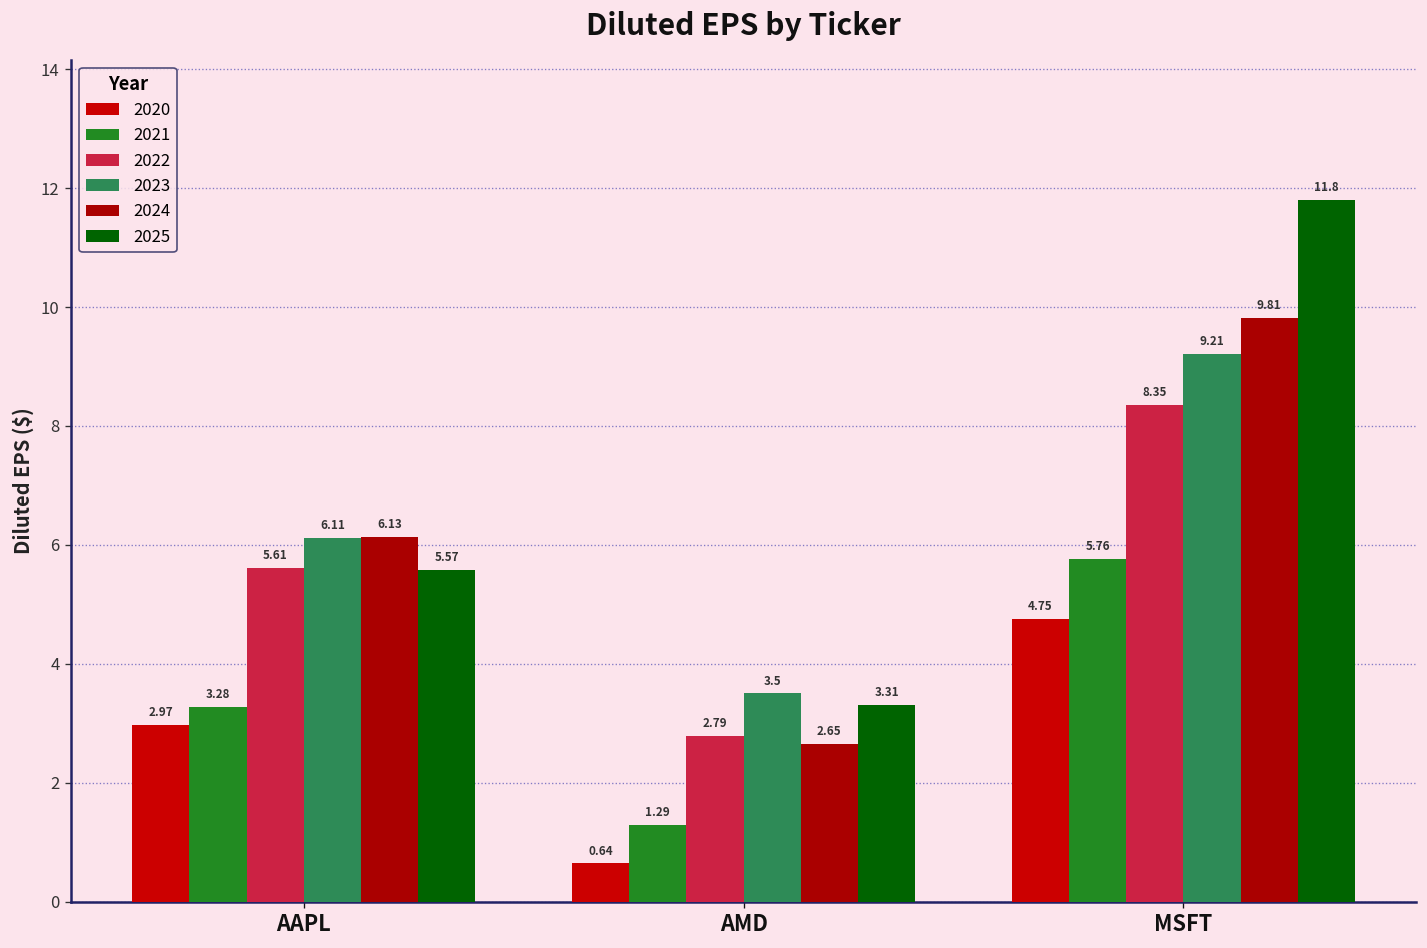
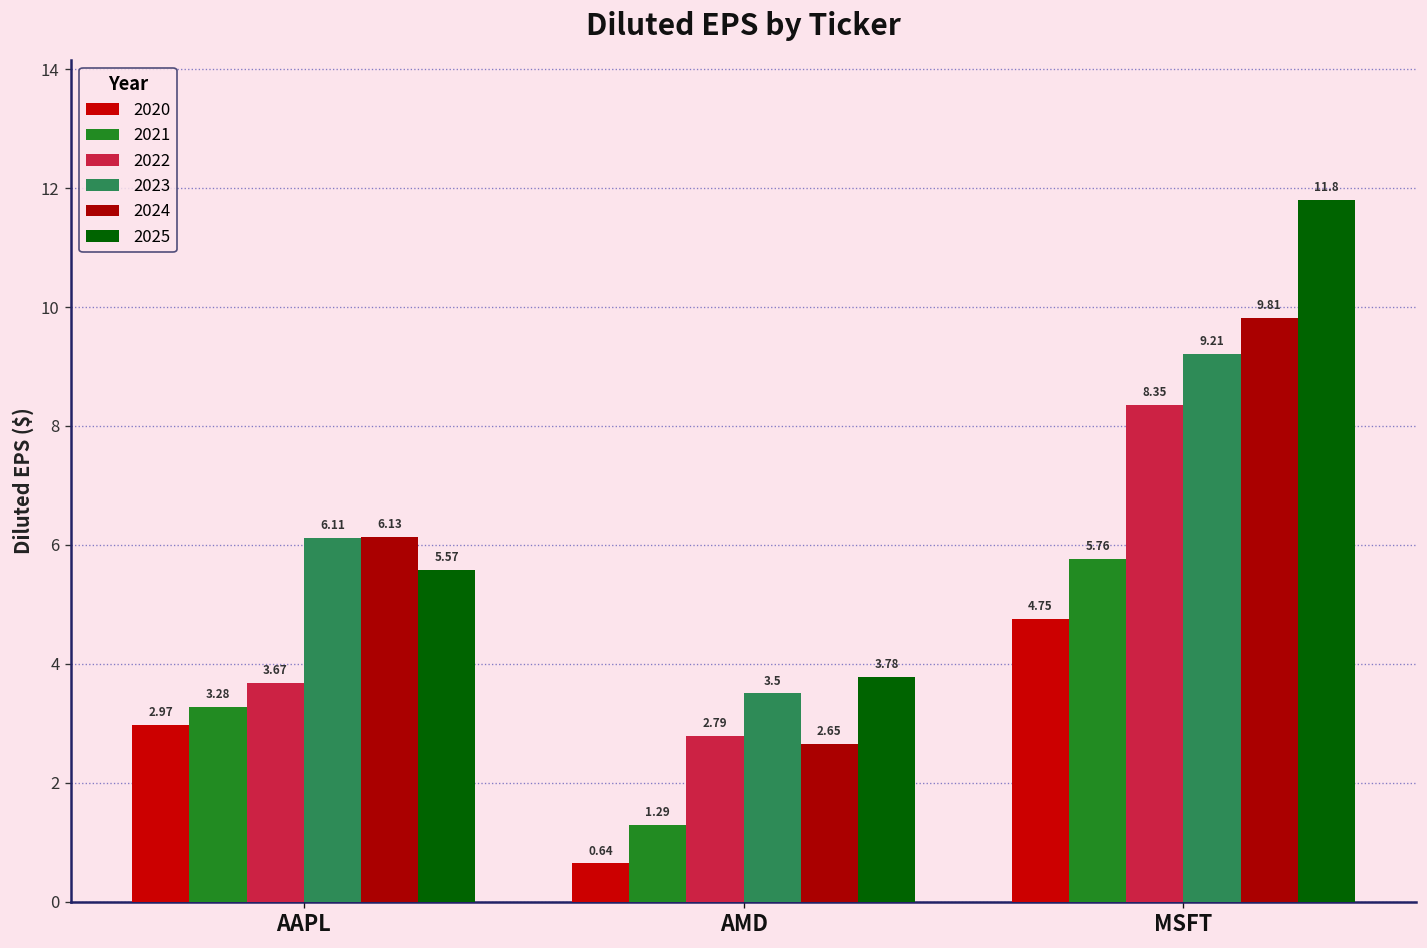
2022, AAPL: 5.61 -> 3.67
2025, AMD: 3.31 -> 3.78
